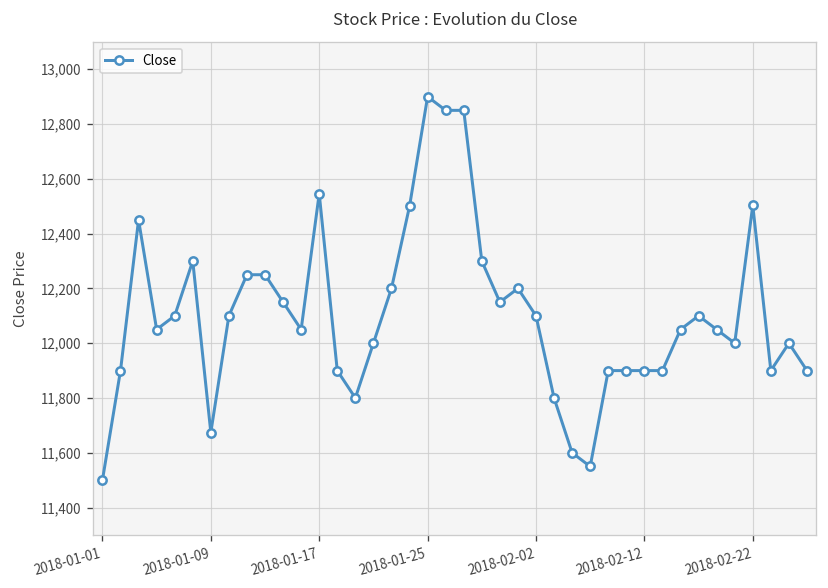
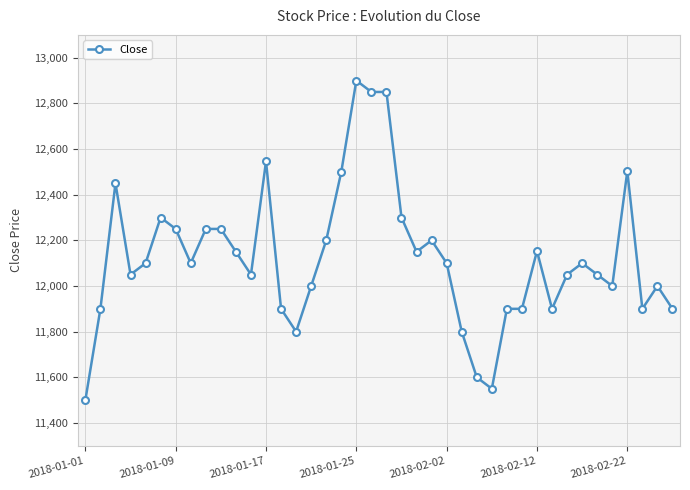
2018-01-09: 11,670 -> 12,250
2018-02-12: 11,900 -> 12,150
